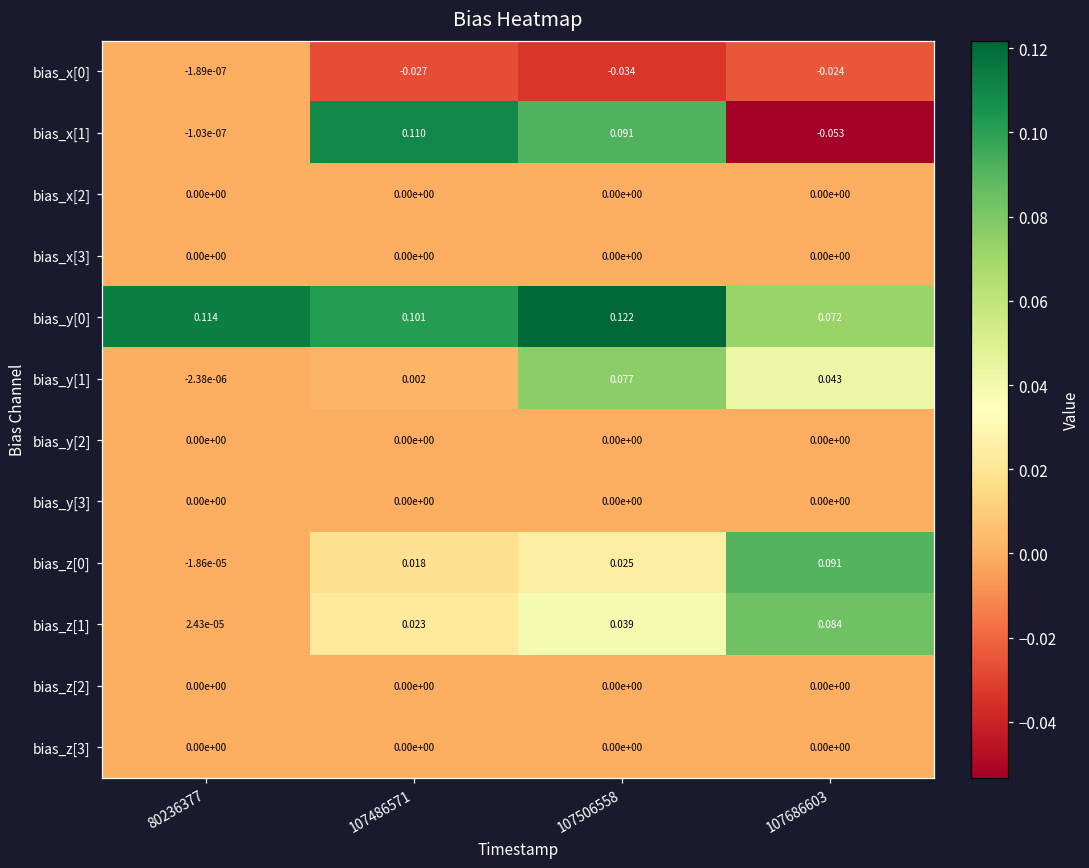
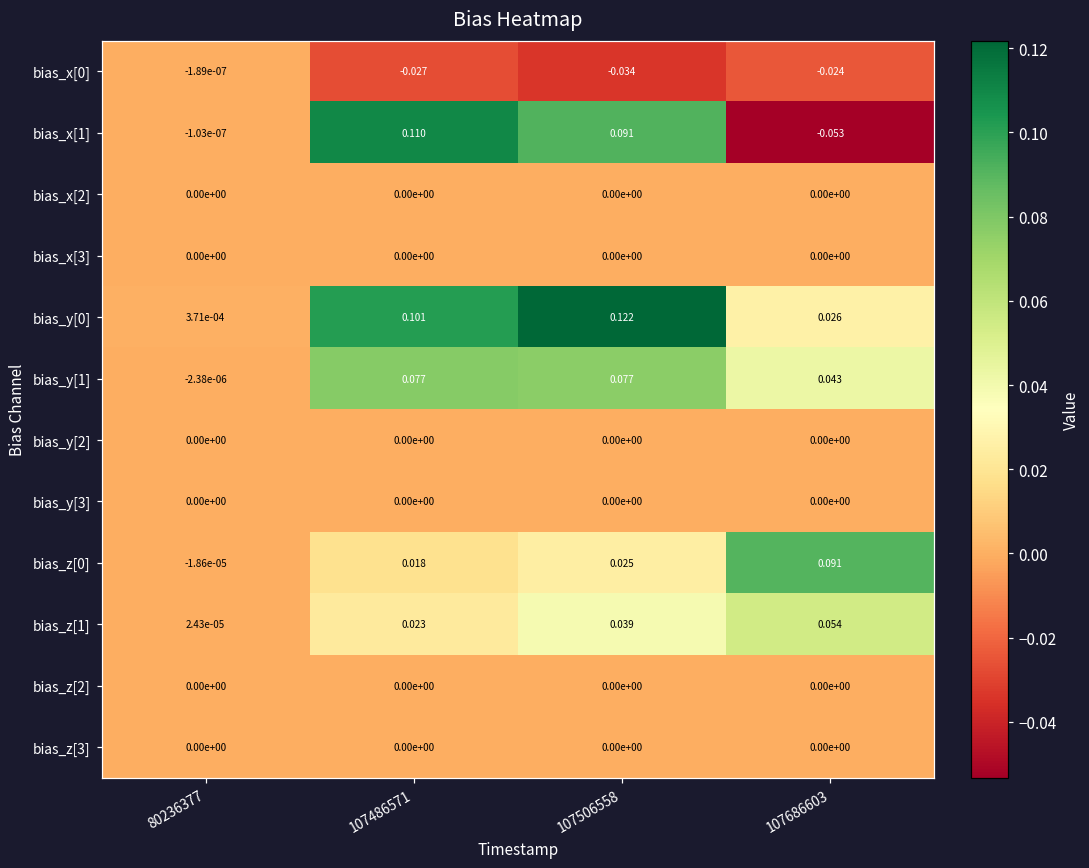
bias_y[0], 80236377: 0.114 -> 3.71e-04
bias_y[0], 107686603: 0.072 -> 0.026
bias_y[1], 107486571: 0.002 -> 0.077
bias_z[1], 107686603: 0.084 -> 0.054
